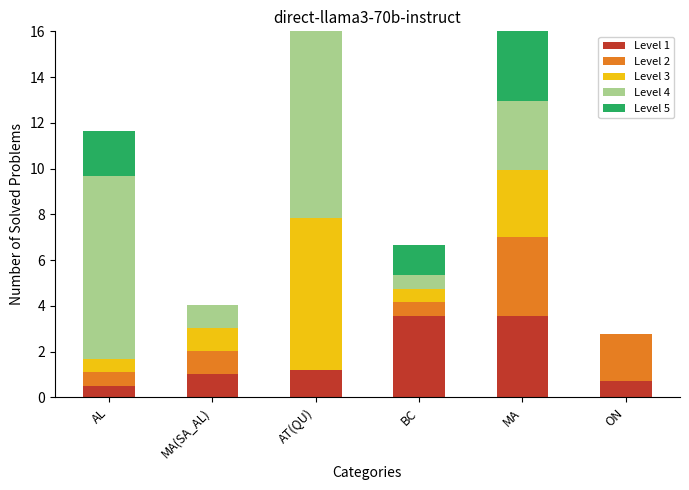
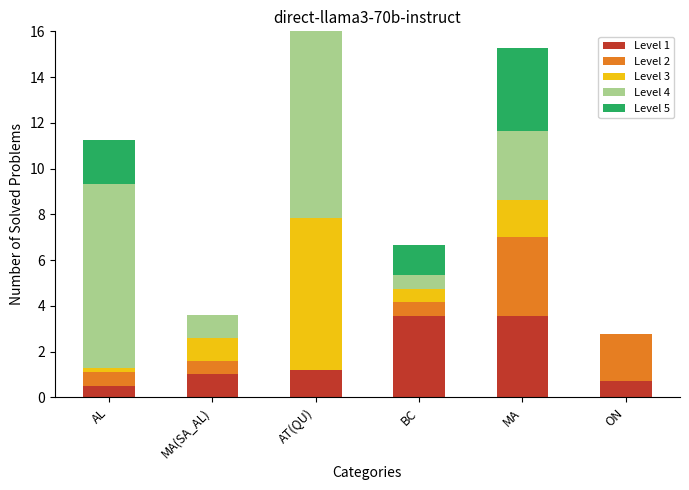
Level 3, AL: 0.6 -> 0.2
Level 2, MA(SA_AL): 1.0 -> 0.6
Level 3, MA: 2.9 -> 1.6
